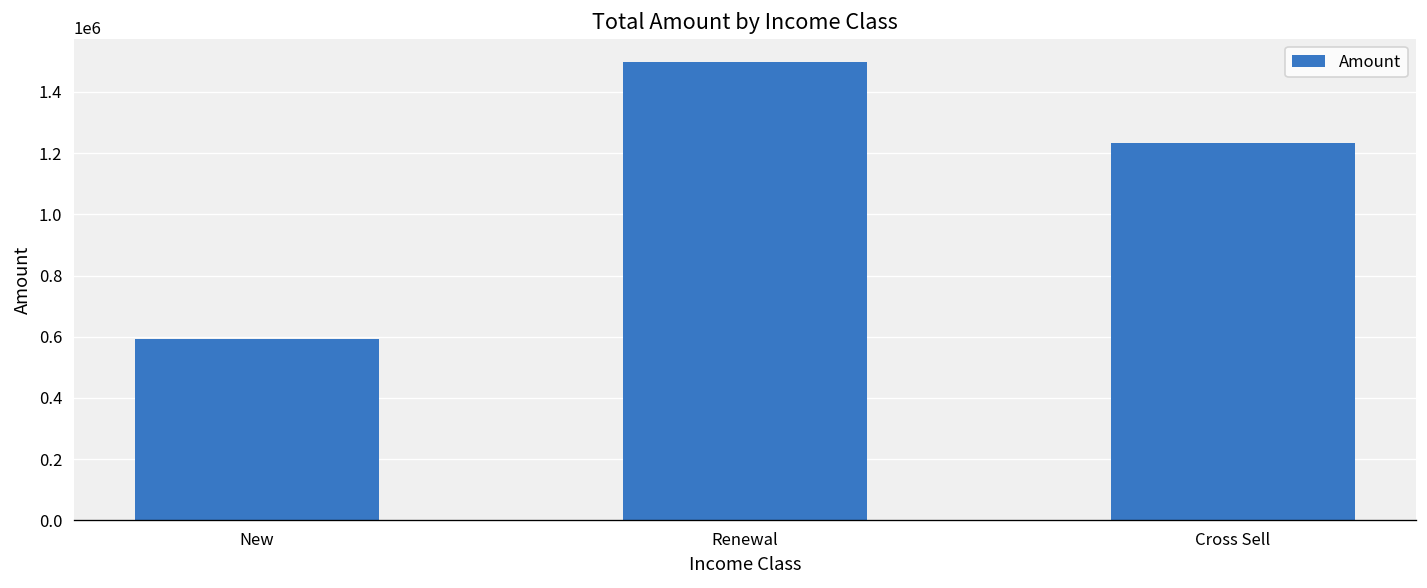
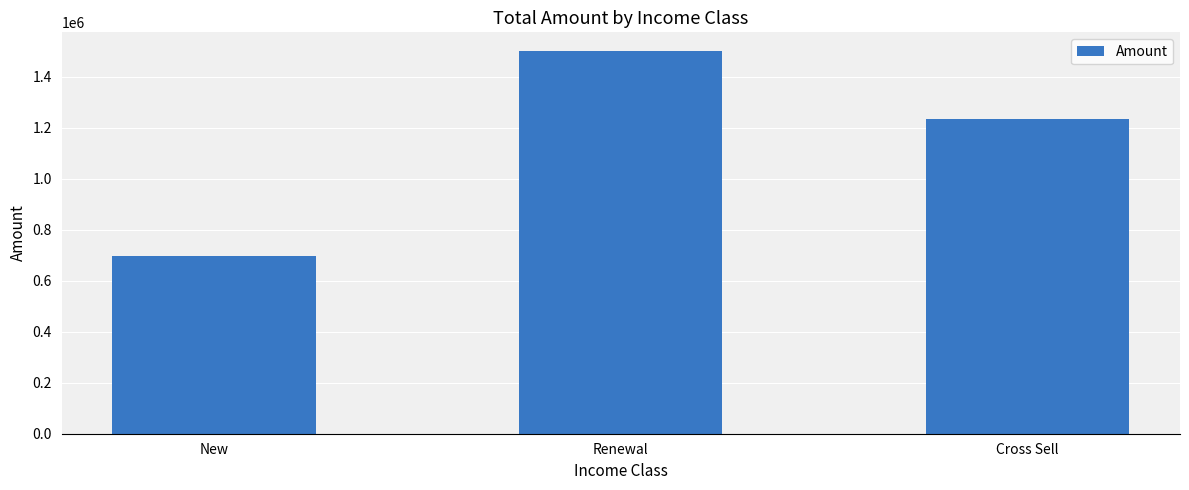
New: 590000 -> 700000
